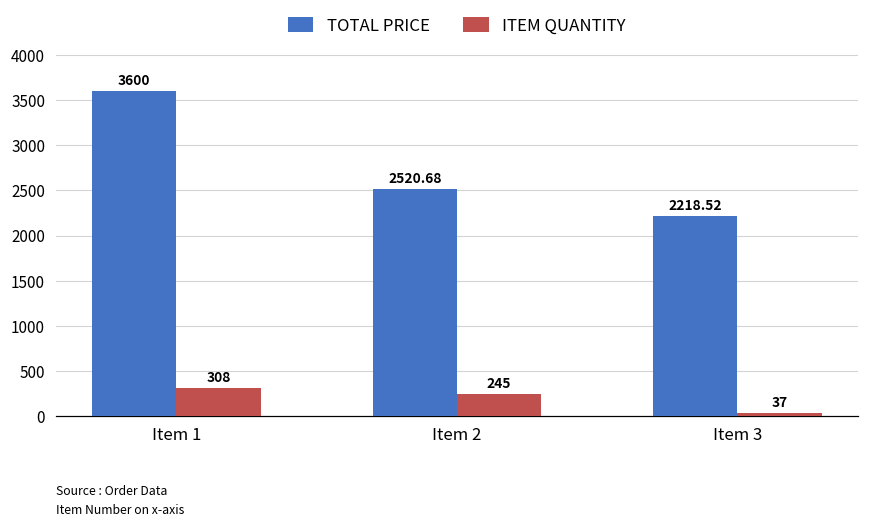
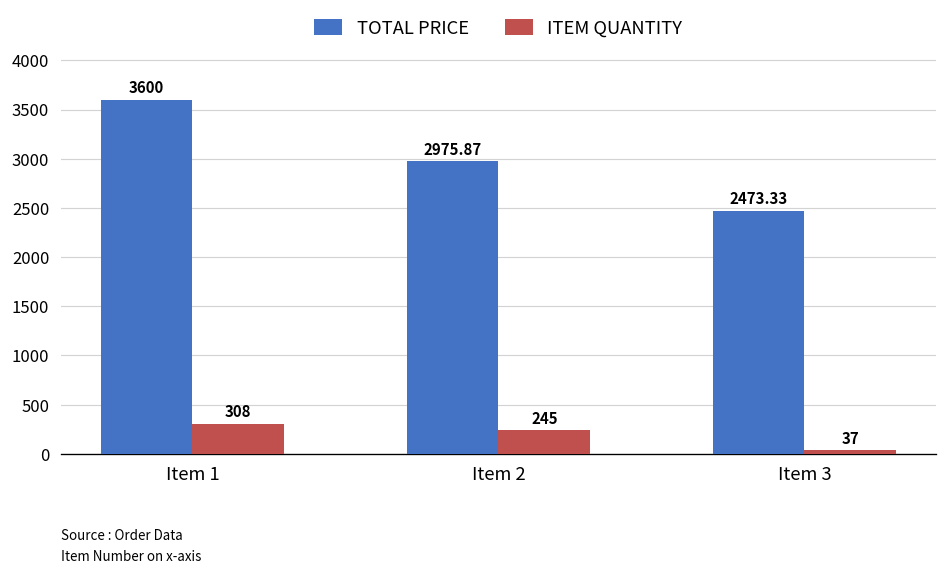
TOTAL PRICE, Item 2: 2520.68 -> 2975.87
TOTAL PRICE, Item 3: 2218.52 -> 2473.33
